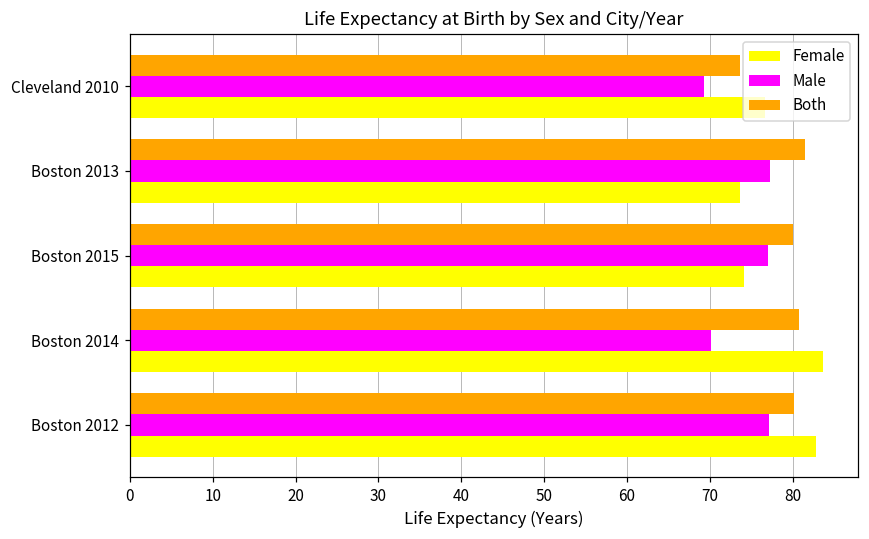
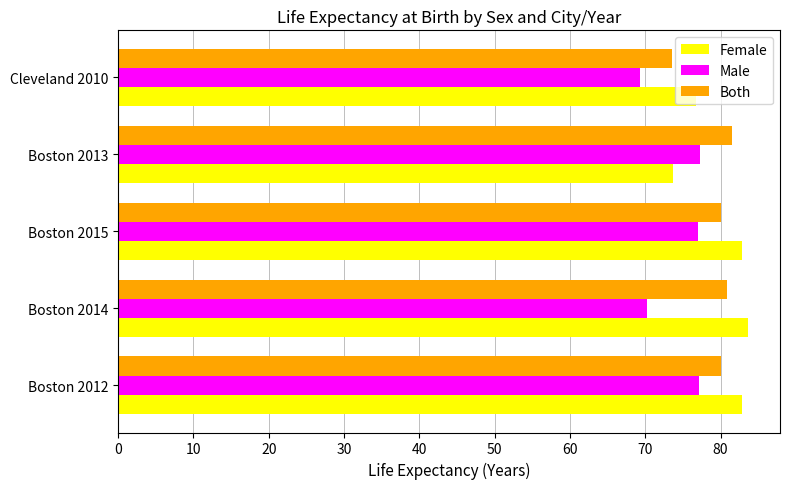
Female, Boston 2015: 74 -> 83
